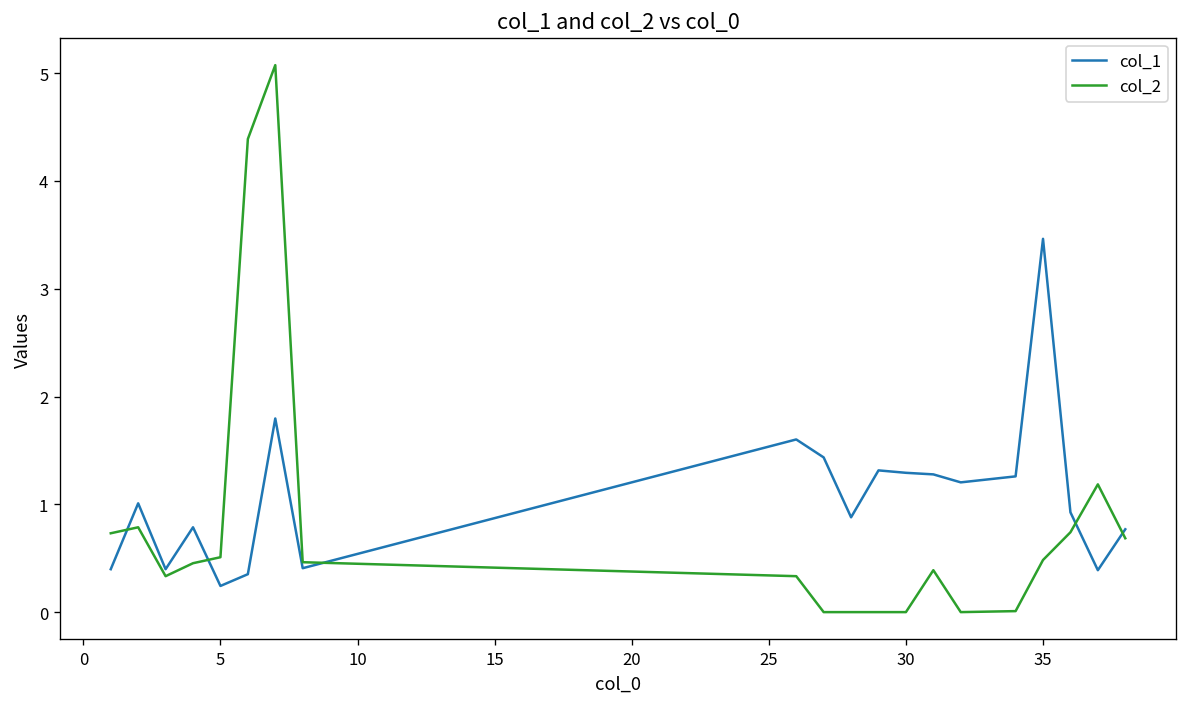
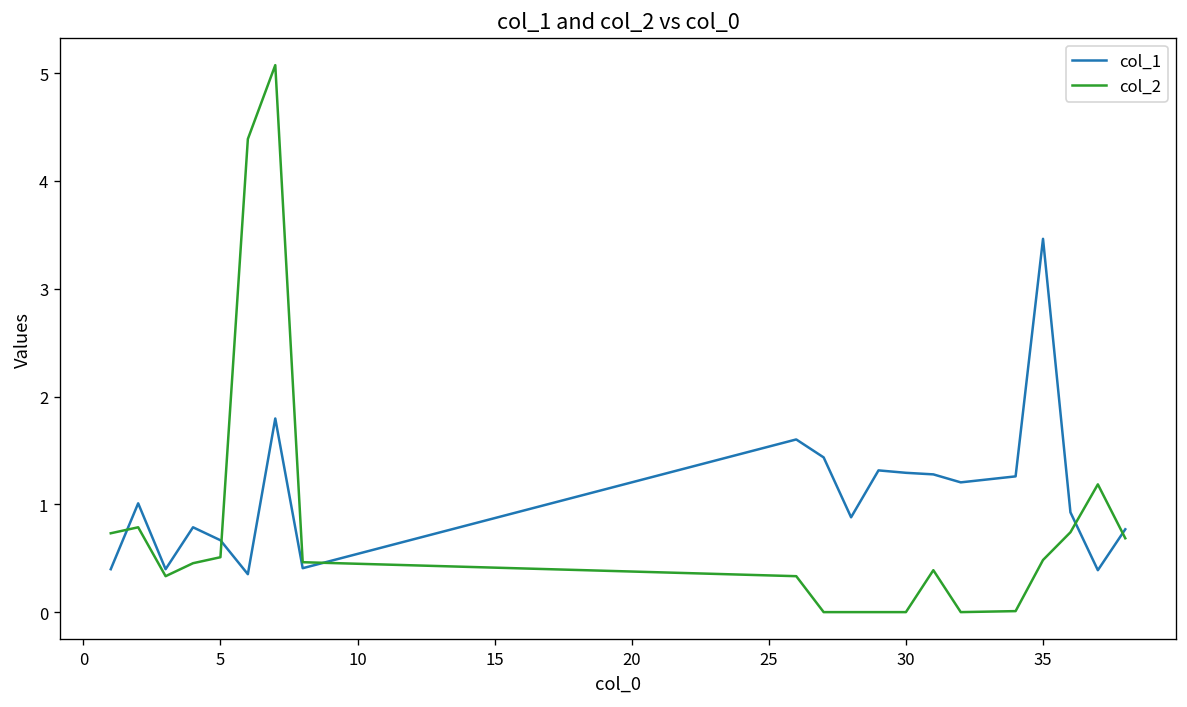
col_1, 5: 0.2 -> 0.7
